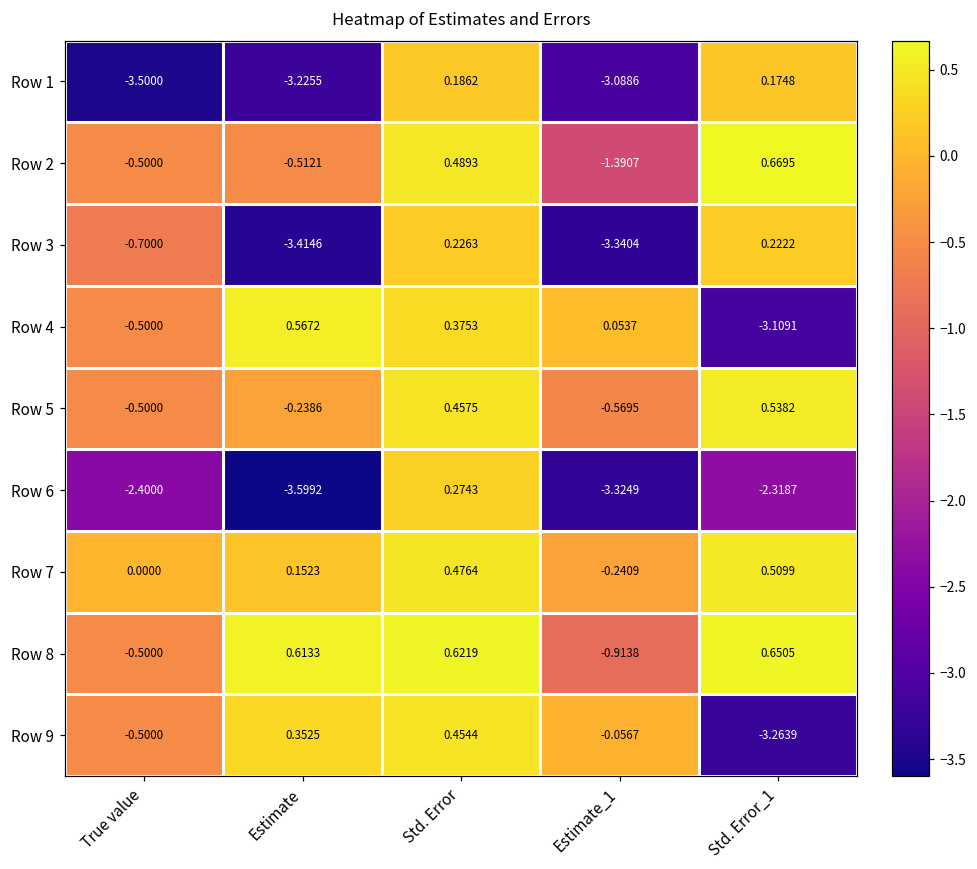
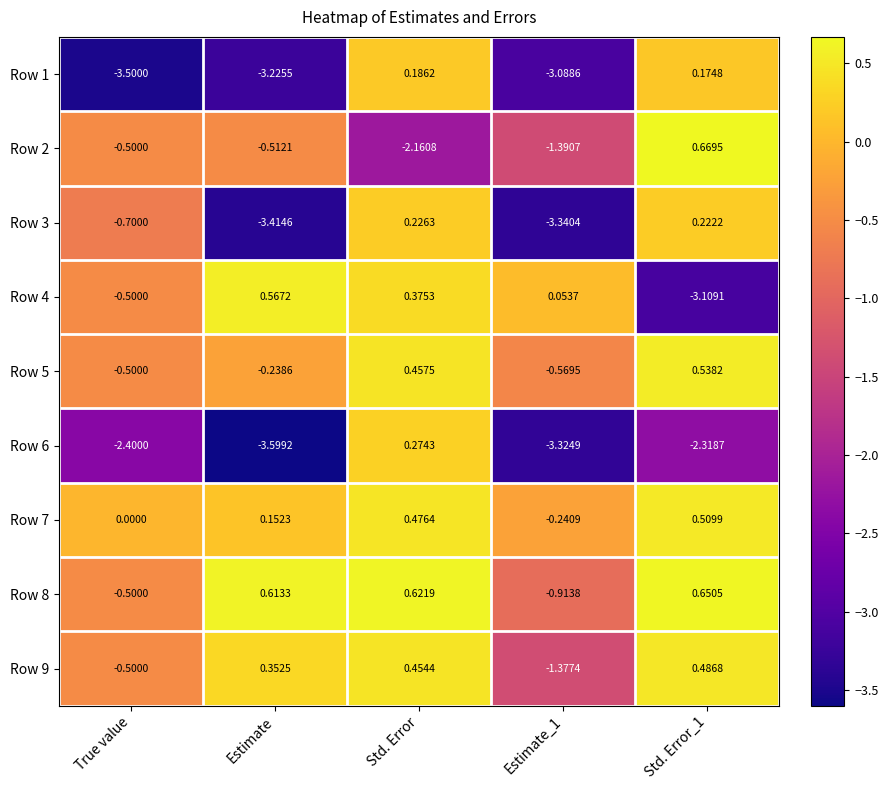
Row 2, Std. Error: 0.4893 -> -2.1608
Row 9, Estimate_1: -0.0567 -> -1.3774
Row 9, Std. Error_1: -3.2639 -> 0.4868
